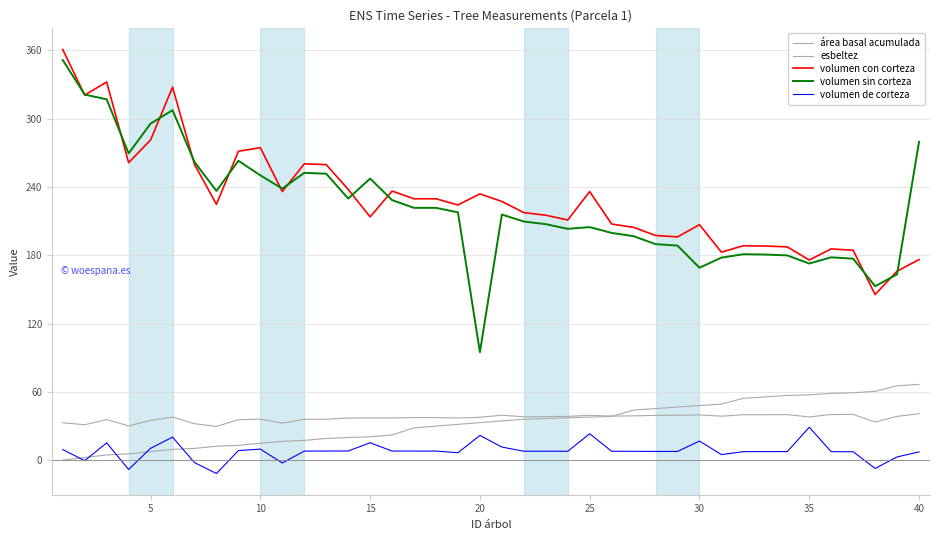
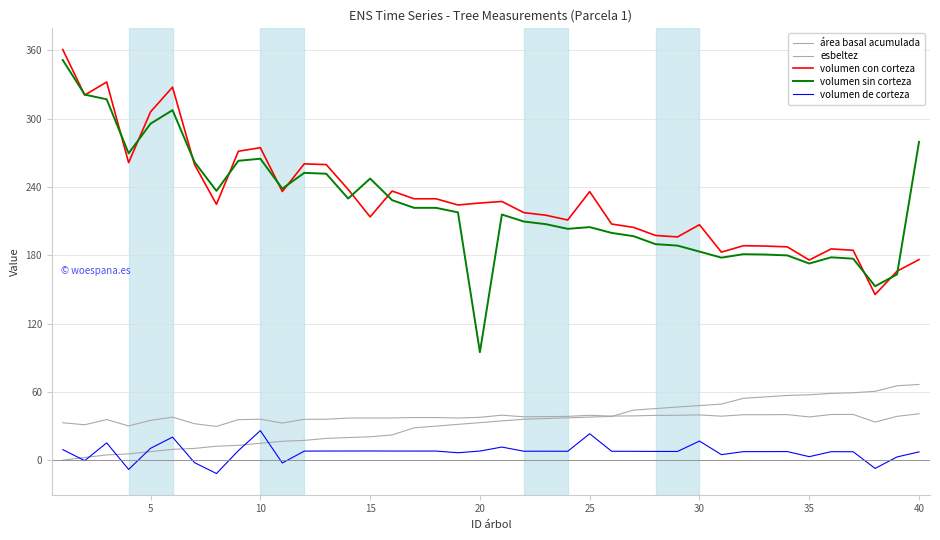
volumen con corteza, 5: 281 -> 306
volumen sin corteza, 10: 250 -> 265
volumen de corteza, 10: 10 -> 26
volumen de corteza, 15: 15 -> 8
volumen con corteza, 20: 234 -> 226
volumen de corteza, 20: 22 -> 8
volumen sin corteza, 30: 169 -> 183
volumen de corteza, 35: 29 -> 3
